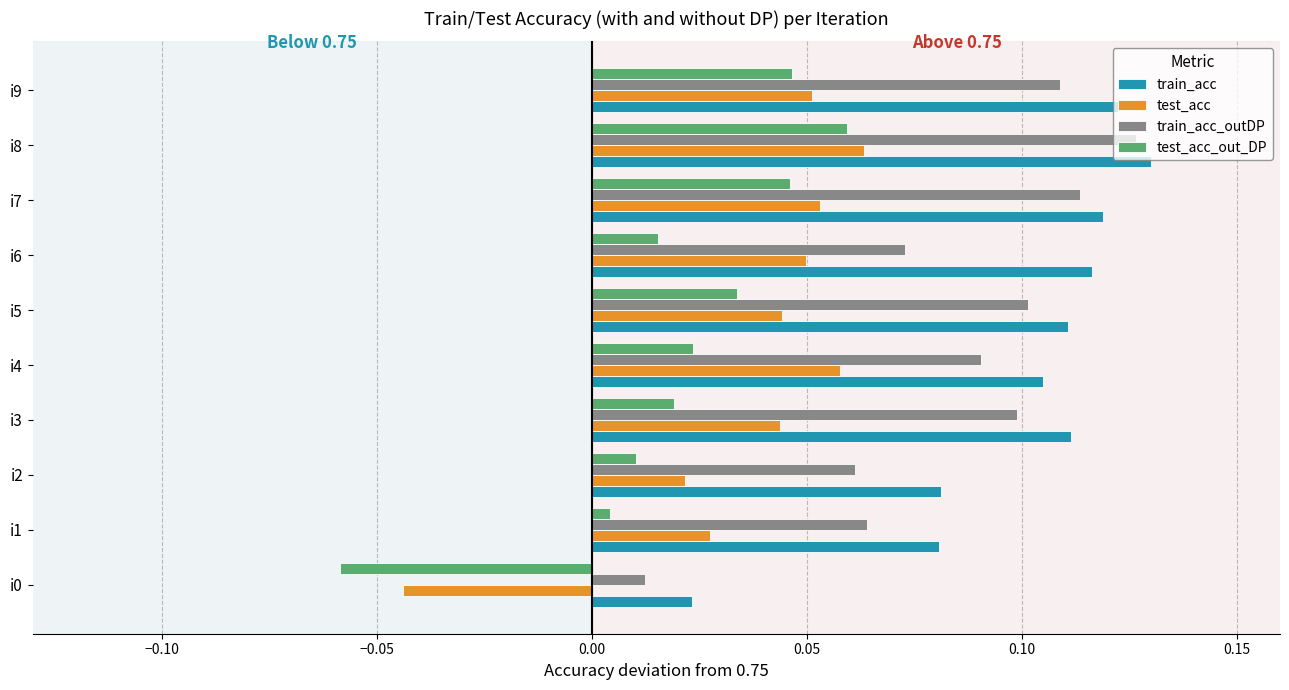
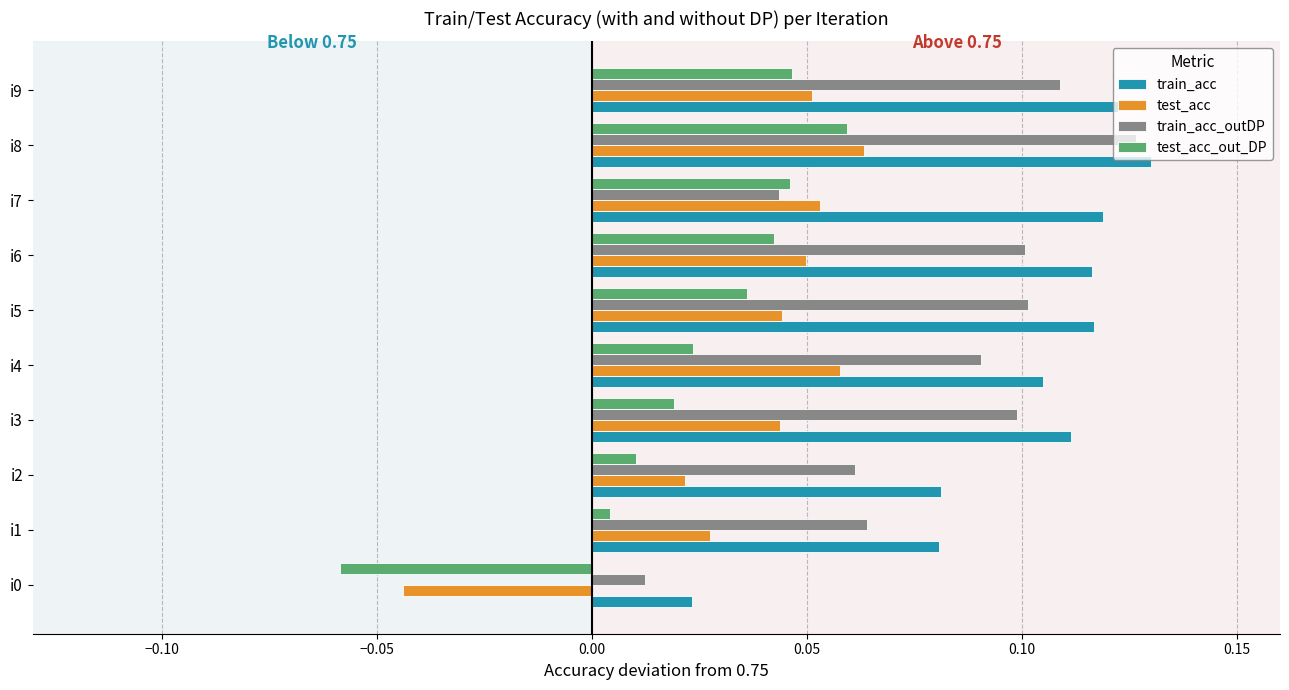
train_acc_outDP, i7: 0.113 -> 0.043
test_acc_out_DP, i6: 0.015 -> 0.042
train_acc_outDP, i6: 0.073 -> 0.101
test_acc_out_DP, i5: 0.034 -> 0.036
train_acc, i5: 0.111 -> 0.117
